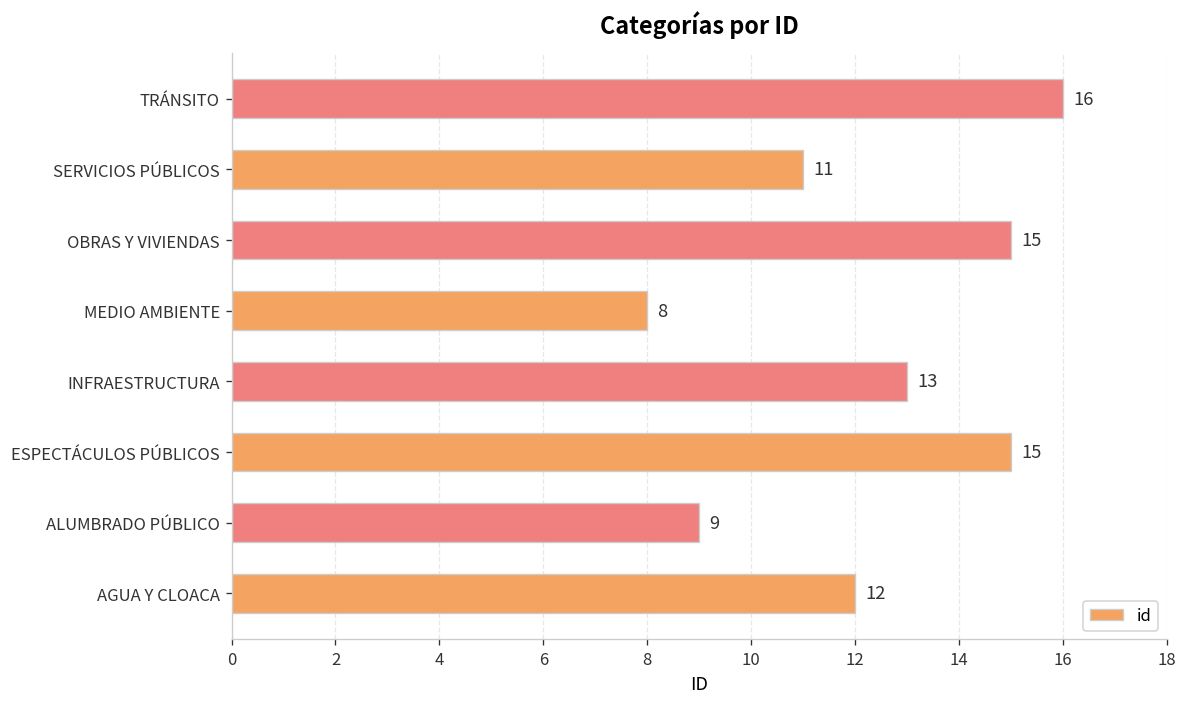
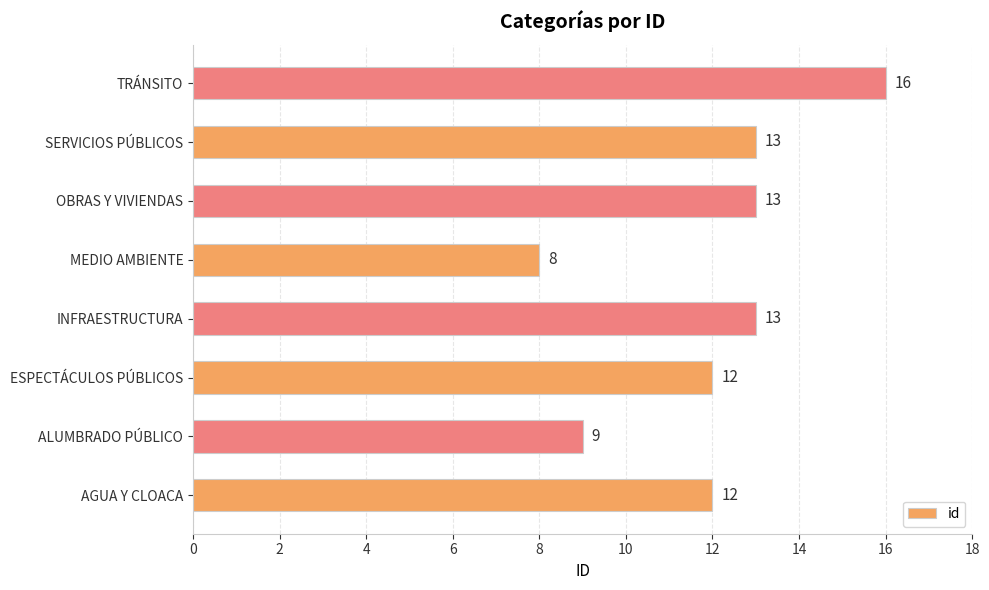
SERVICIOS PÚBLICOS: 11 -> 13
OBRAS Y VIVIENDAS: 15 -> 13
ESPECTÁCULOS PÚBLICOS: 15 -> 12
